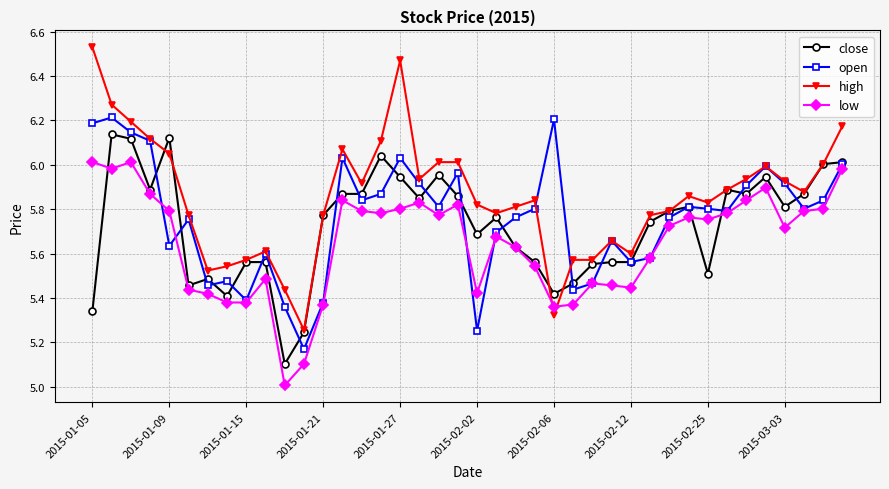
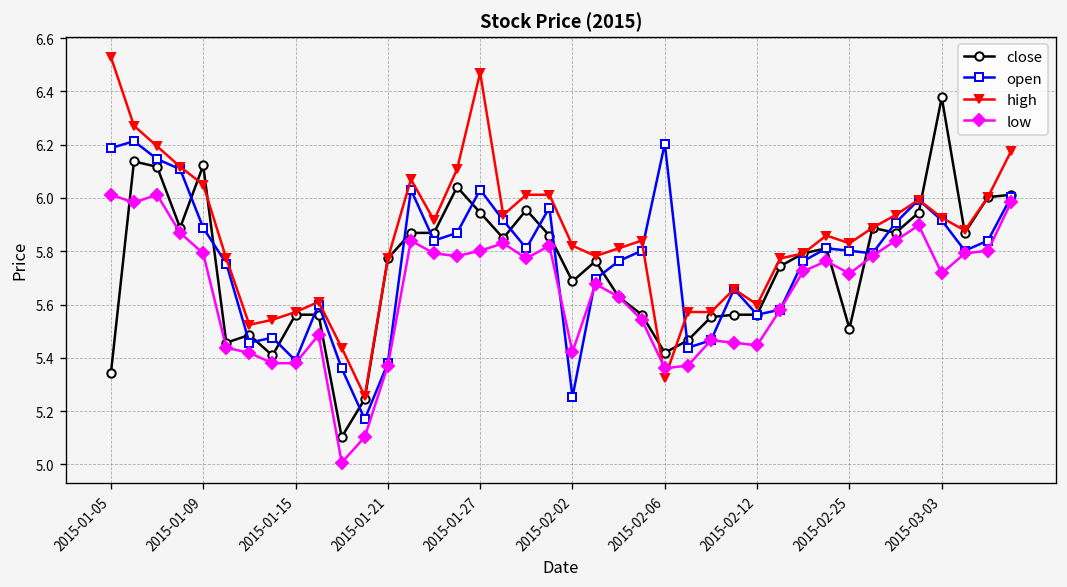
open, 2015-01-09: 5.64 -> 5.89
low, 2015-02-25: 5.75 -> 5.72
close, 2015-03-03: 5.81 -> 6.38
